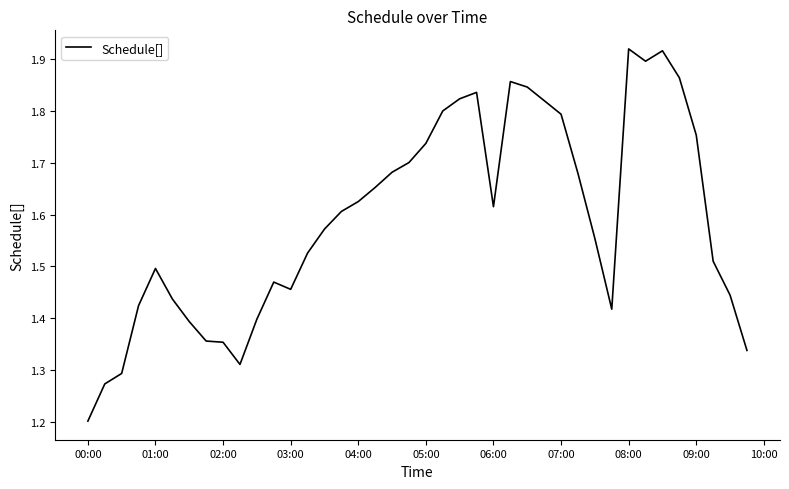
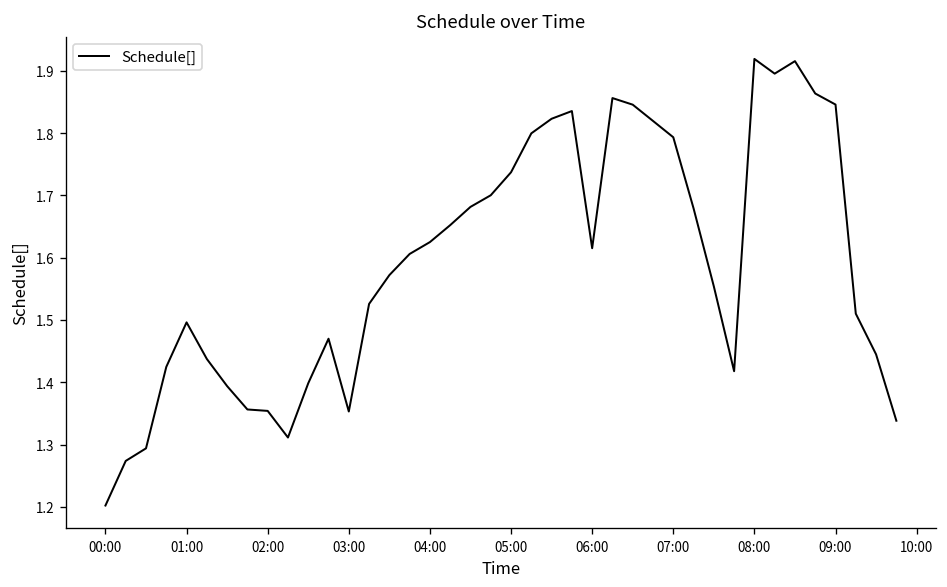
03:00: 1.46 -> 1.35
09:00: 1.75 -> 1.85
